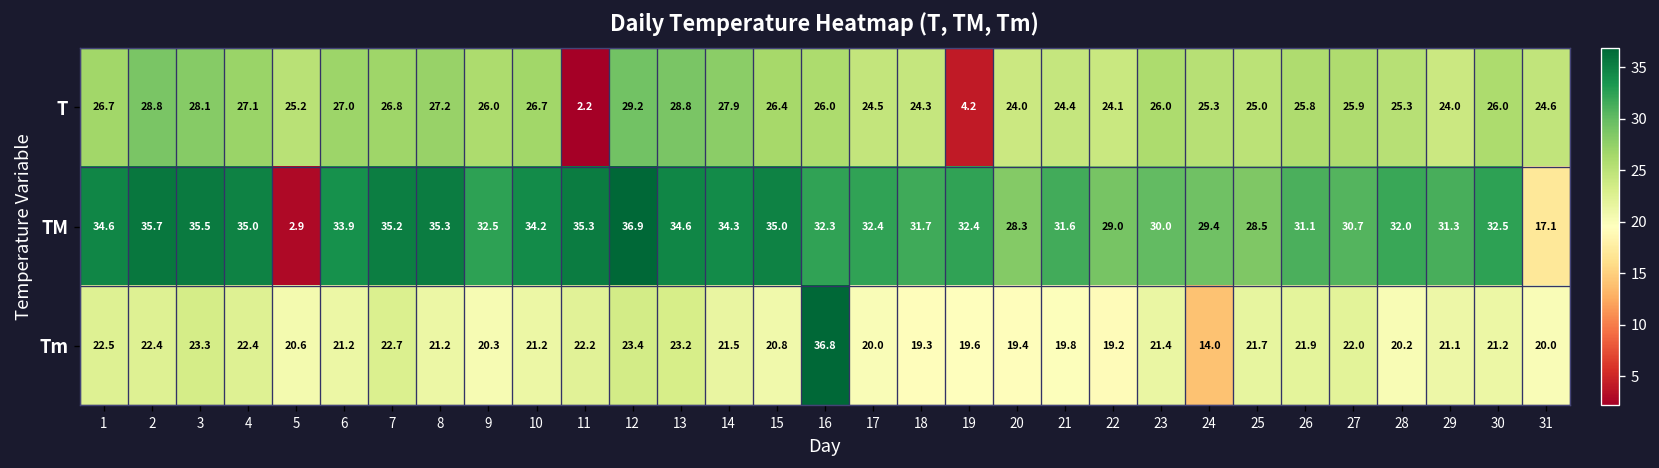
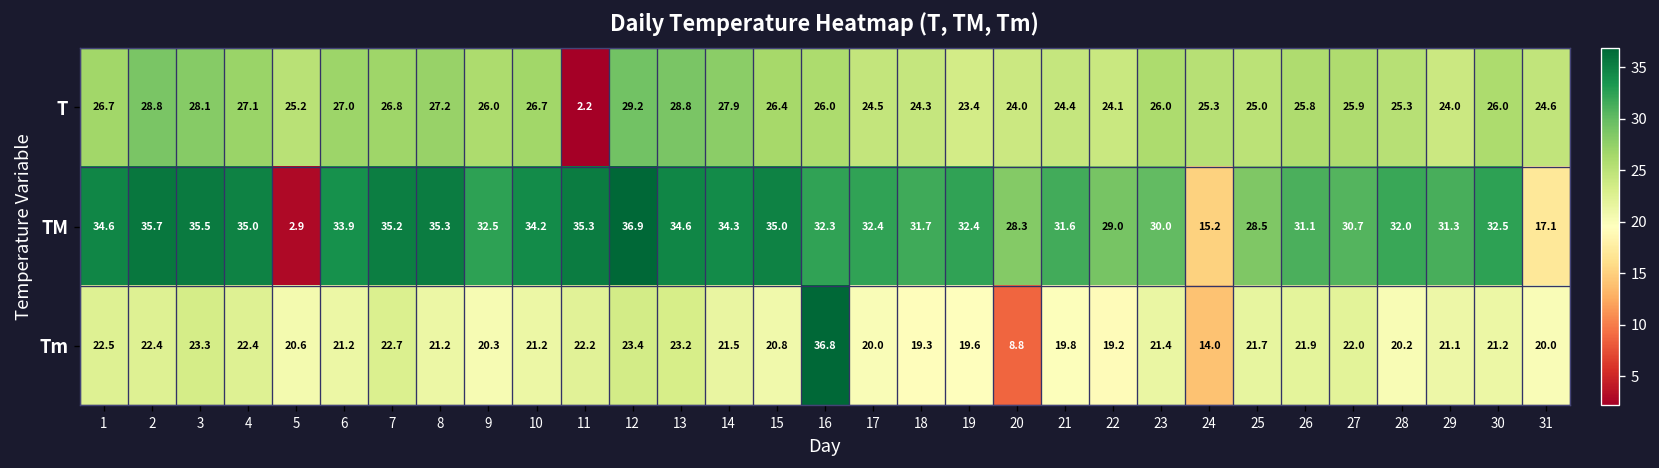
T, 19: 4.2 -> 23.4
TM, 24: 29.4 -> 15.2
Tm, 20: 19.4 -> 8.8
